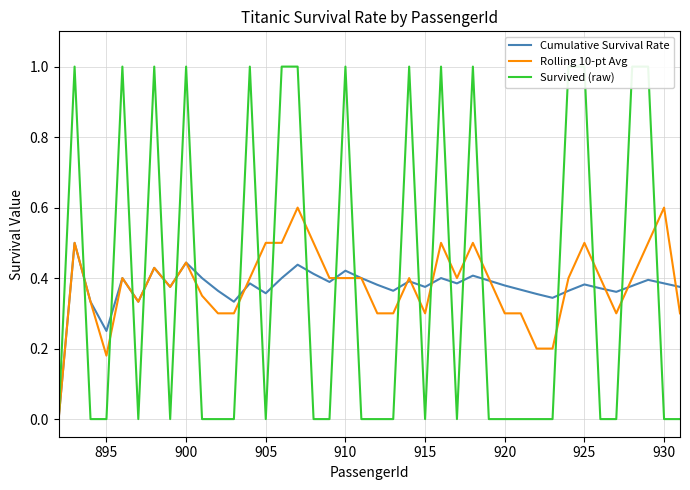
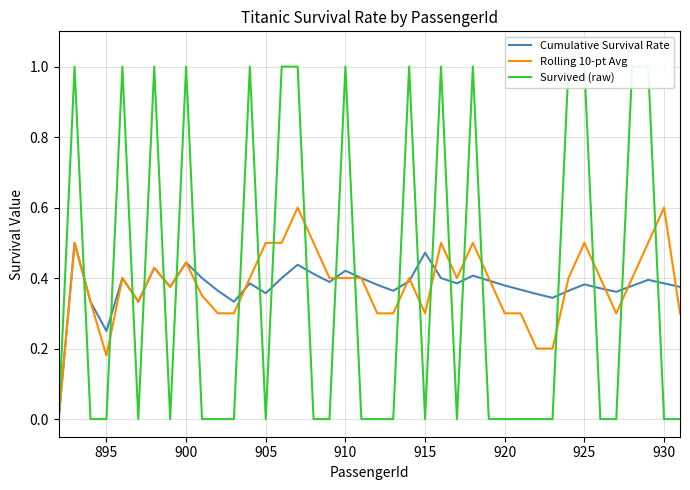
Cumulative Survival Rate, 915: 0.38 -> 0.47
